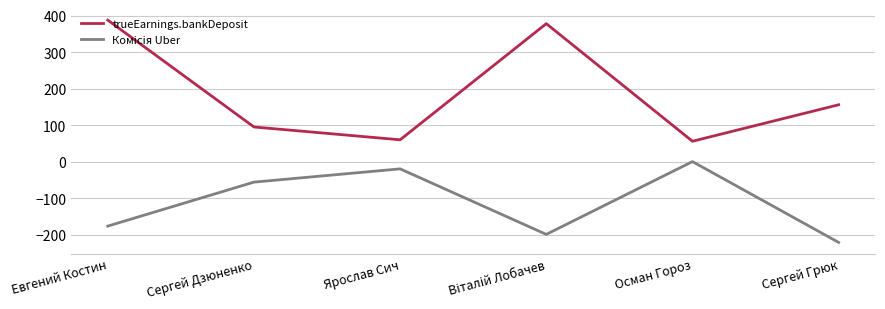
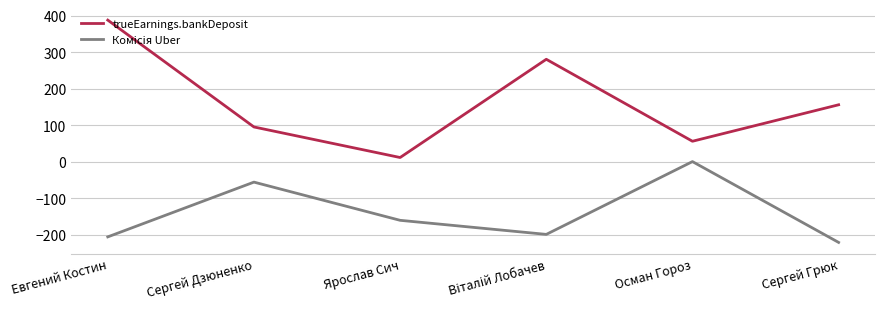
Комісія Uber, Евгений Костин: -180 -> -210
trueEarnings.bankDeposit, Ярослав Сич: 60 -> 10
Комісія Uber, Ярослав Сич: -20 -> -160
trueEarnings.bankDeposit, Віталій Лобачев: 380 -> 280
